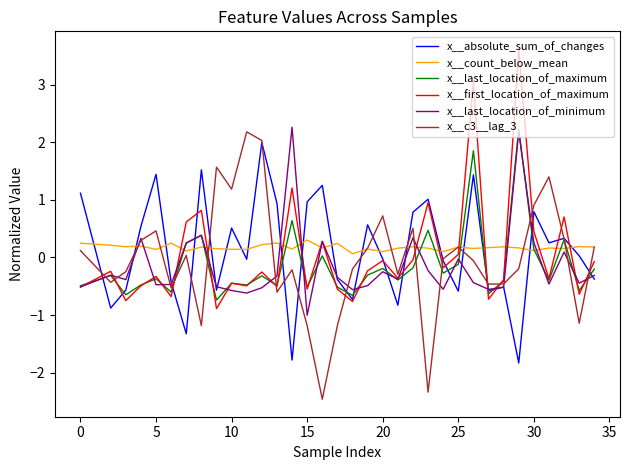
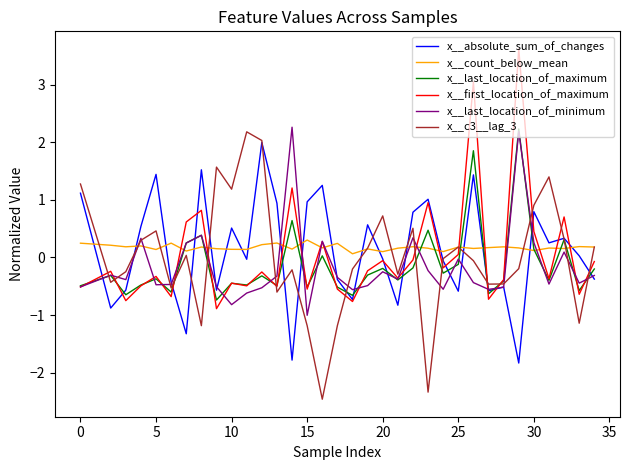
x__c3__lag_3, 0: 0.1 -> 1.3
x__last_location_of_minimum, 10: -0.6 -> -0.8
